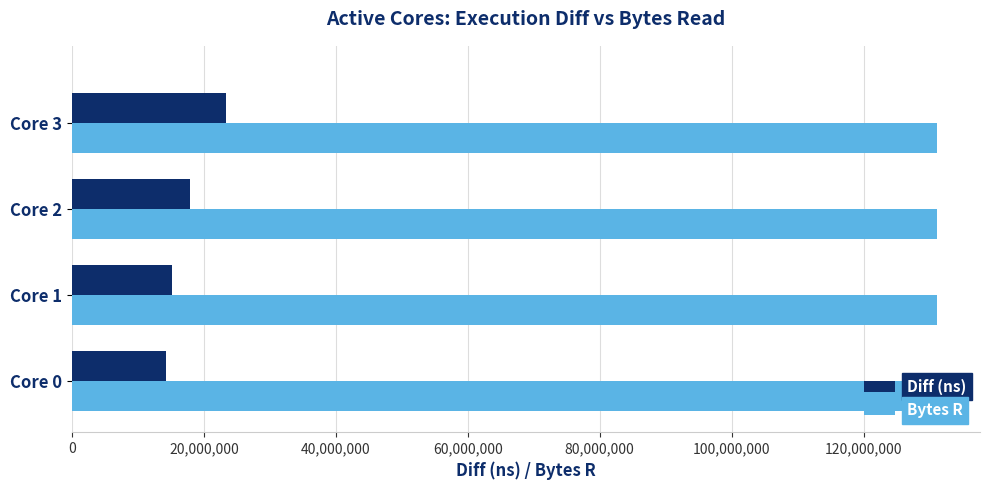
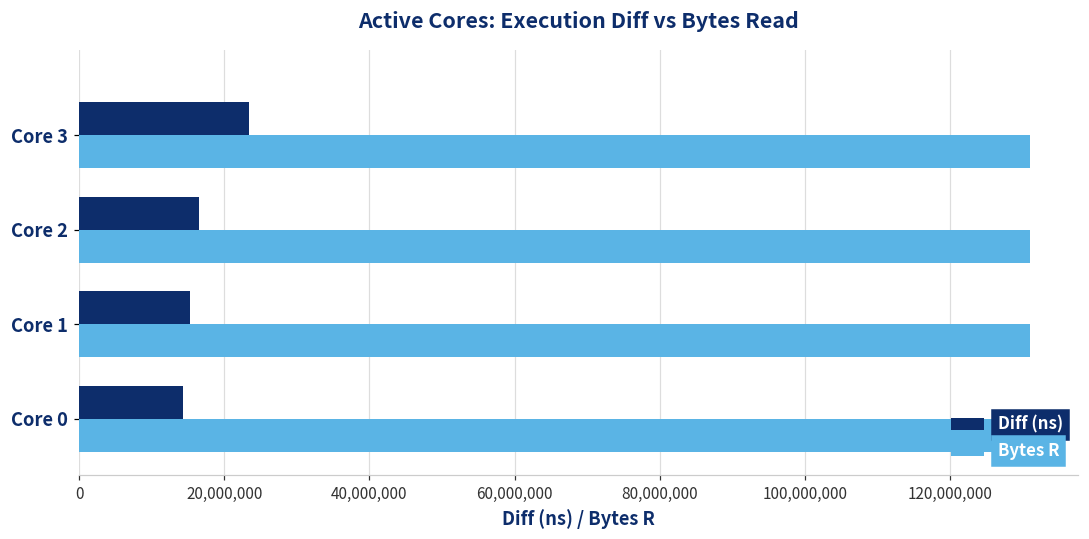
Diff (ns), Core 2: 18,000,000 -> 17,000,000
